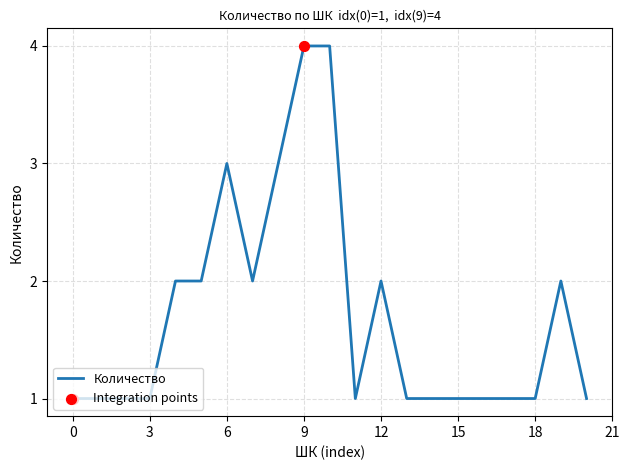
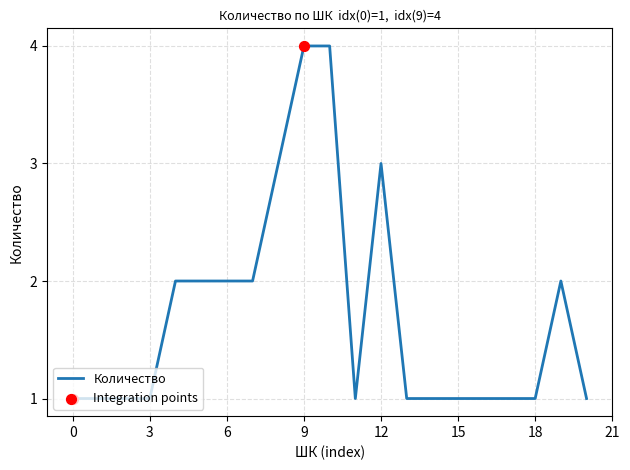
Количество, 6: 3 -> 2
Количество, 12: 2 -> 3
